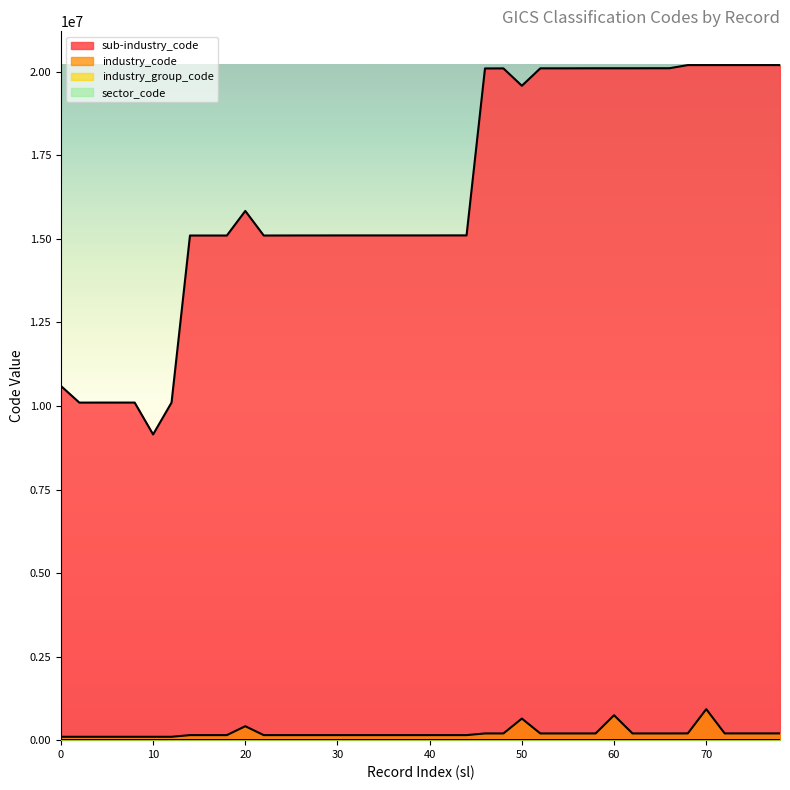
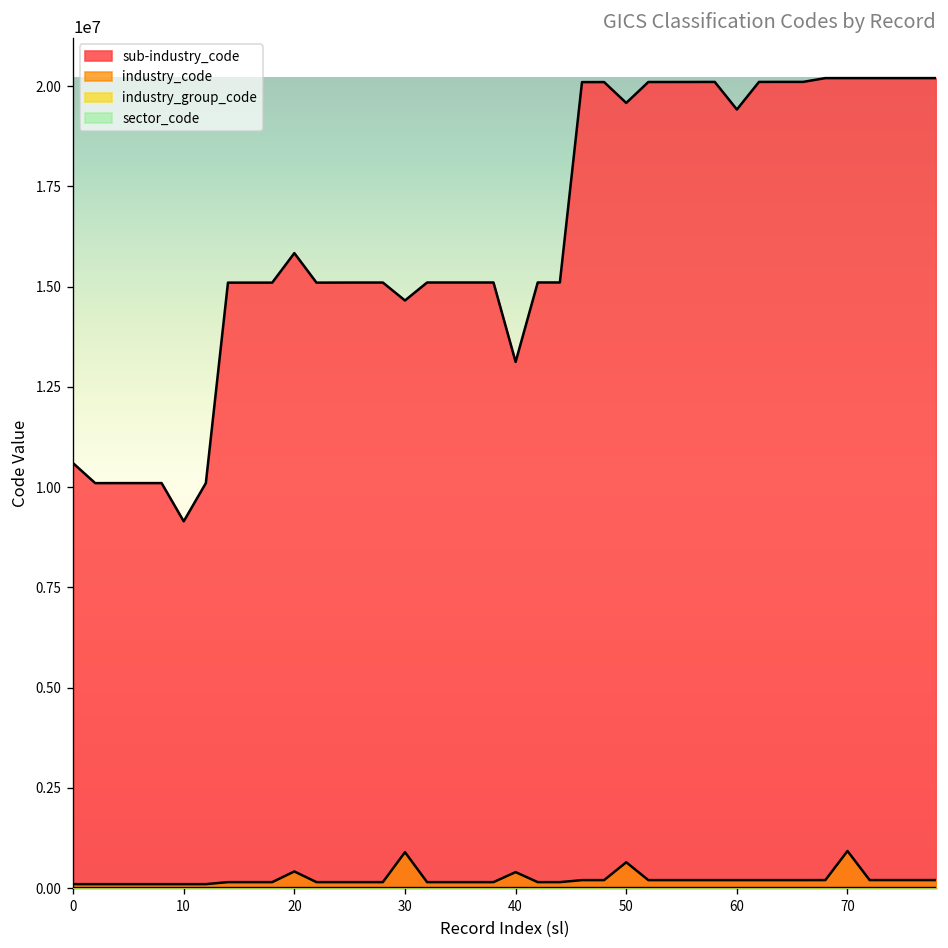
sub-industry_code, 30: 15100000 -> 14700000
industry_code, 30: 200000 -> 900000
sub-industry_code, 40: 15100000 -> 13100000
industry_code, 40: 200000 -> 400000
sub-industry_code, 60: 20100000 -> 19400000
industry_code, 60: 700000 -> 200000
